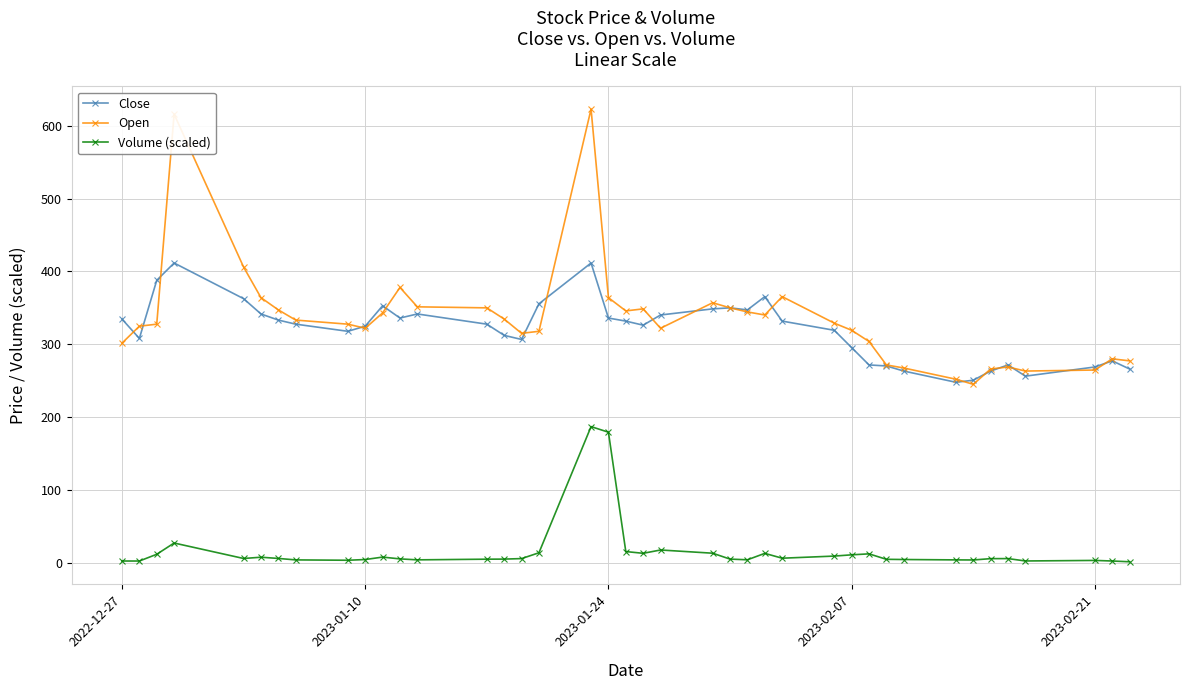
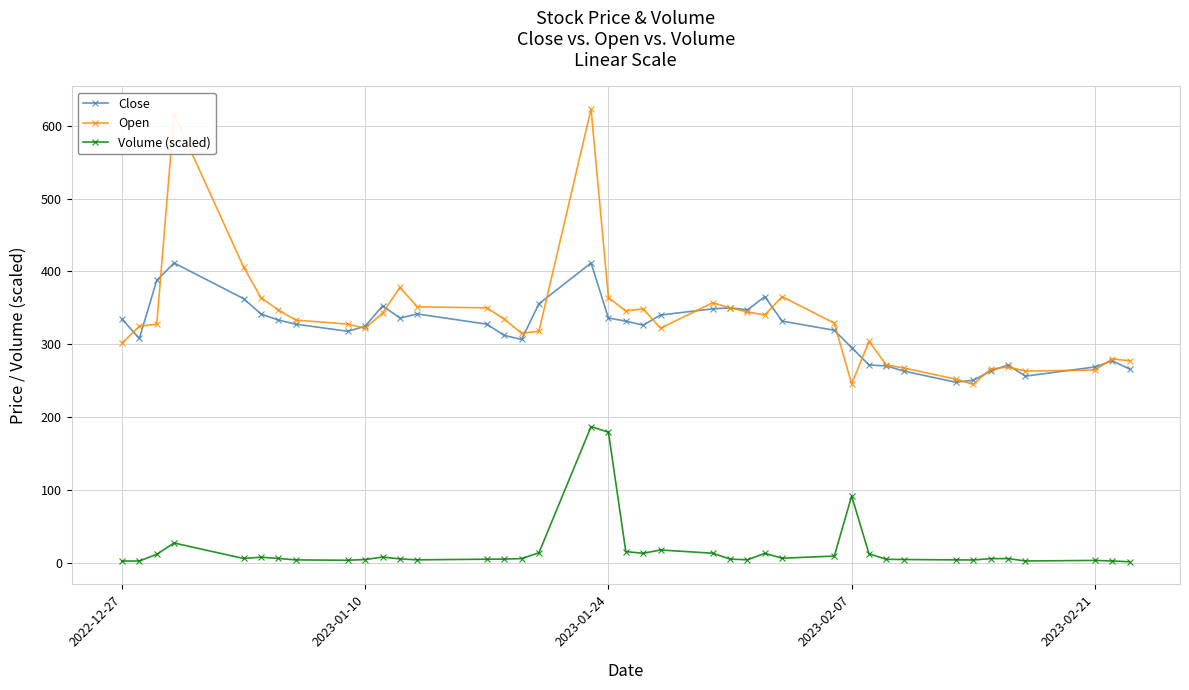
Open, 2023-02-07: 320 -> 250
Volume (scaled), 2023-02-07: 10 -> 90
